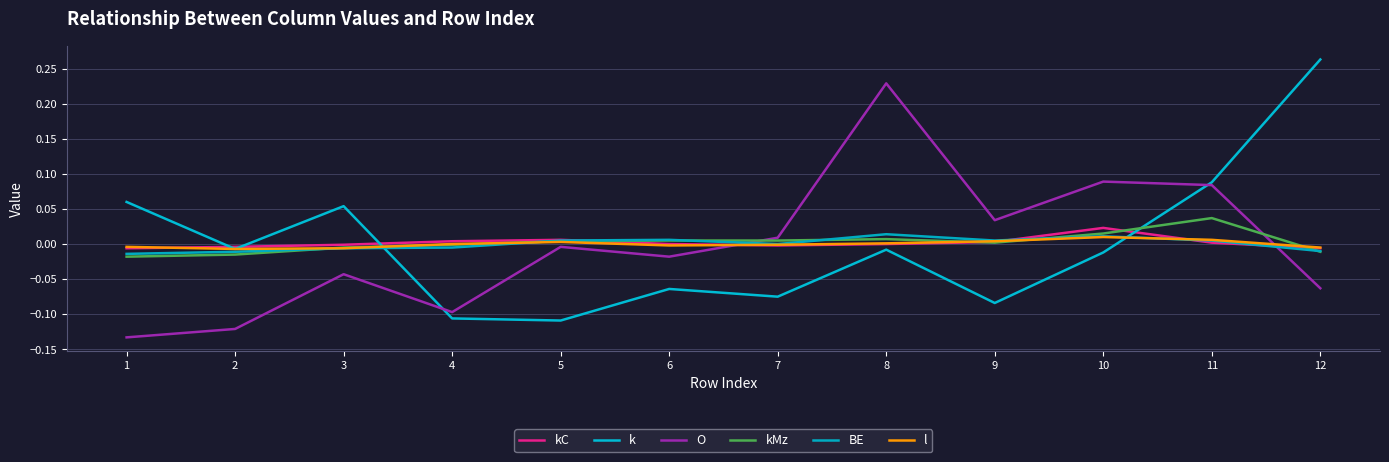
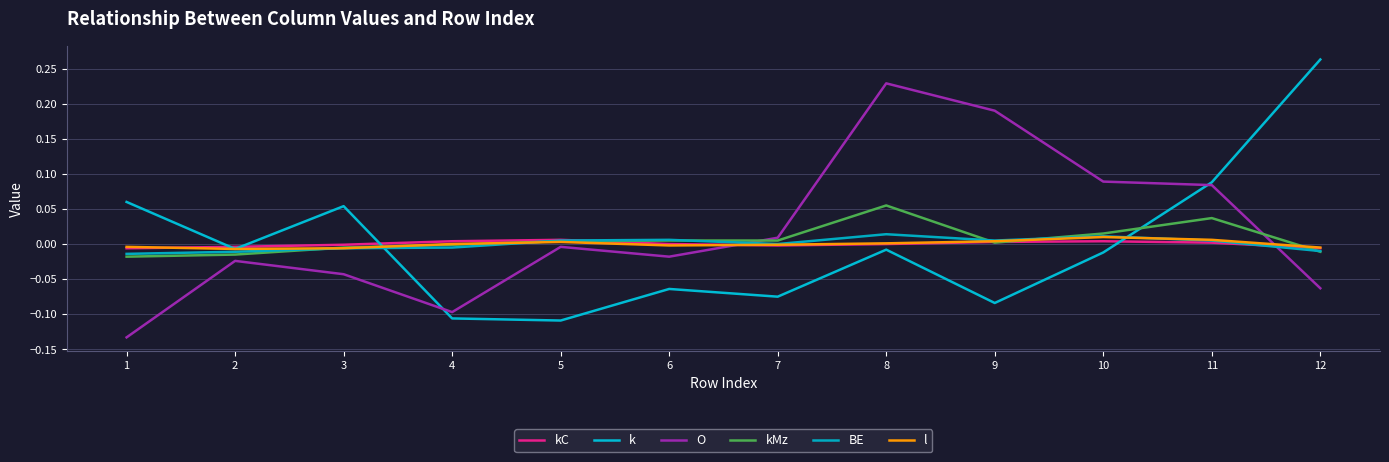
O, 2: -0.12 -> -0.02
kMz, 8: 0.01 -> 0.06
O, 9: 0.03 -> 0.19
kC, 10: 0.02 -> 0.00
